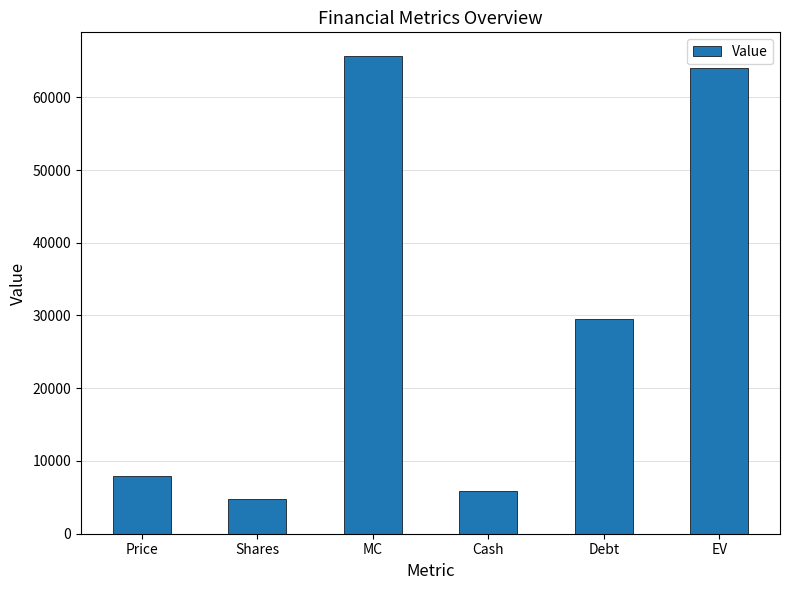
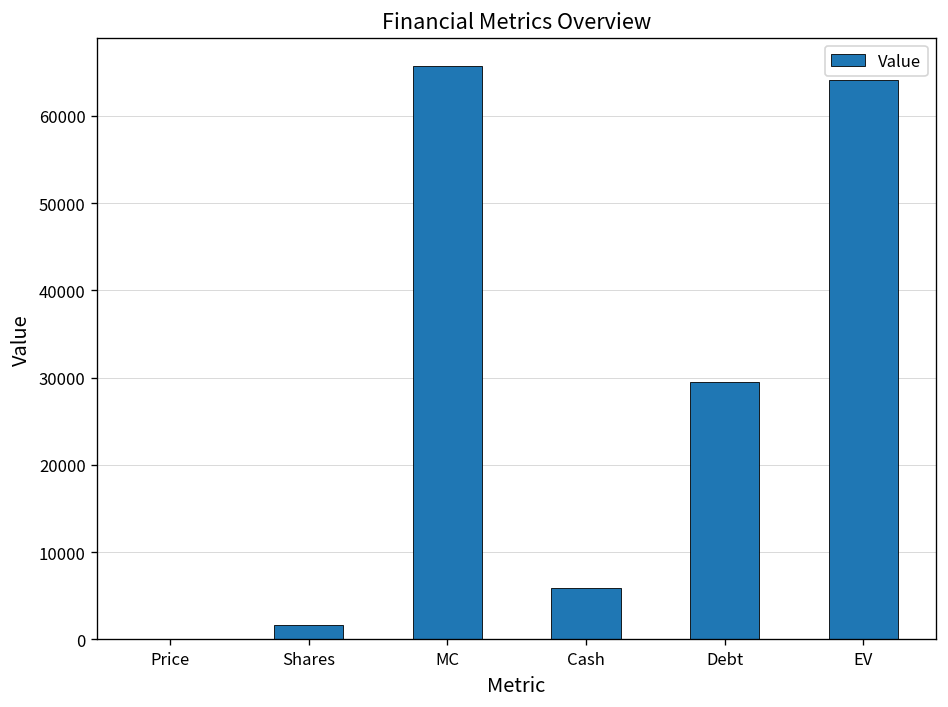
Price: 8000 -> 0
Shares: 5000 -> 2000
